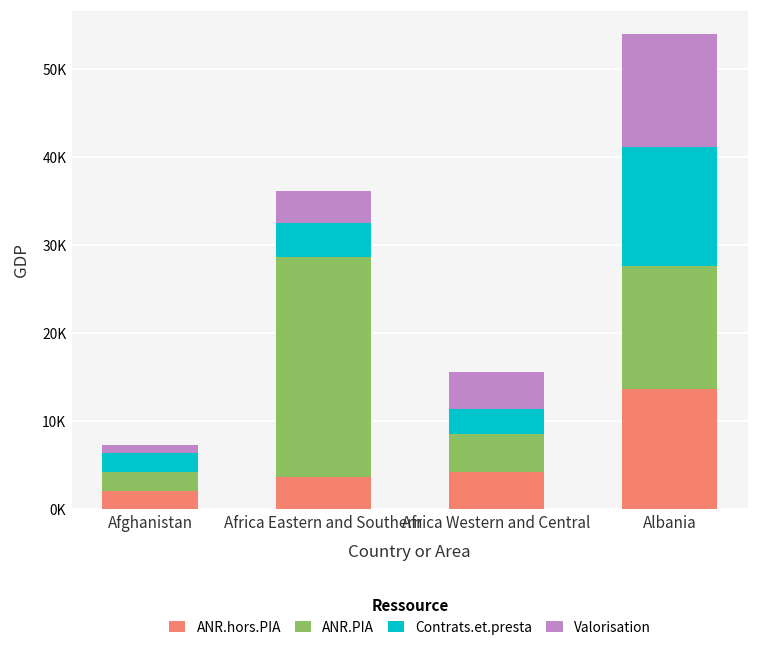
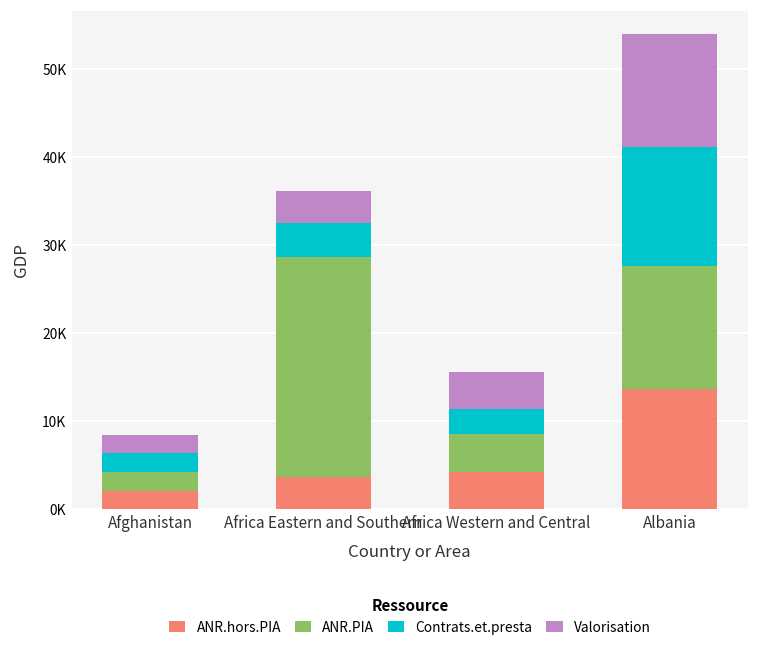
Valorisation, Afghanistan: 1000 -> 2000
